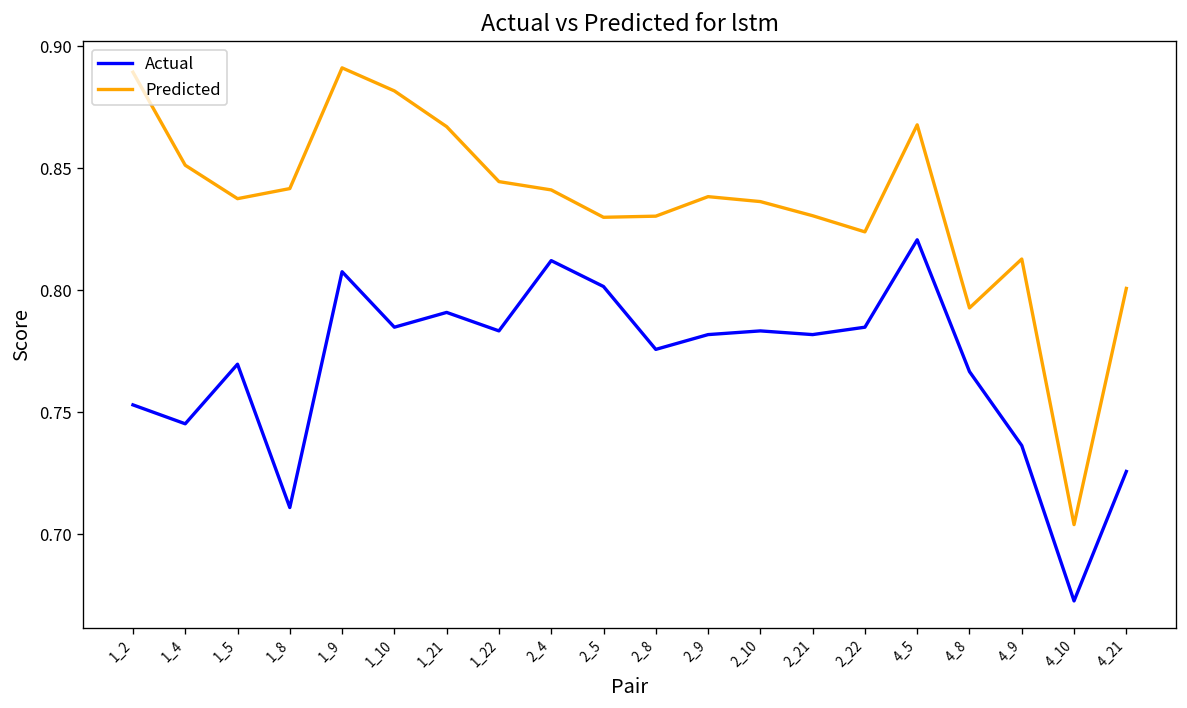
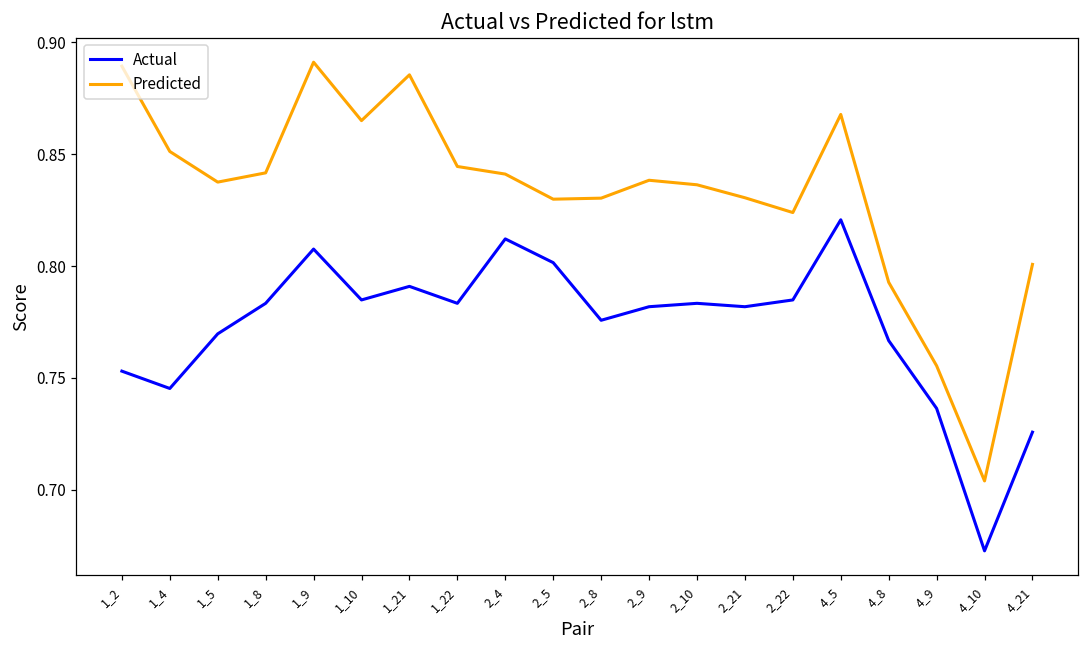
Actual, 1_8: 0.711 -> 0.783
Predicted, 1_10: 0.882 -> 0.865
Predicted, 1_21: 0.867 -> 0.885
Predicted, 4_9: 0.813 -> 0.755
